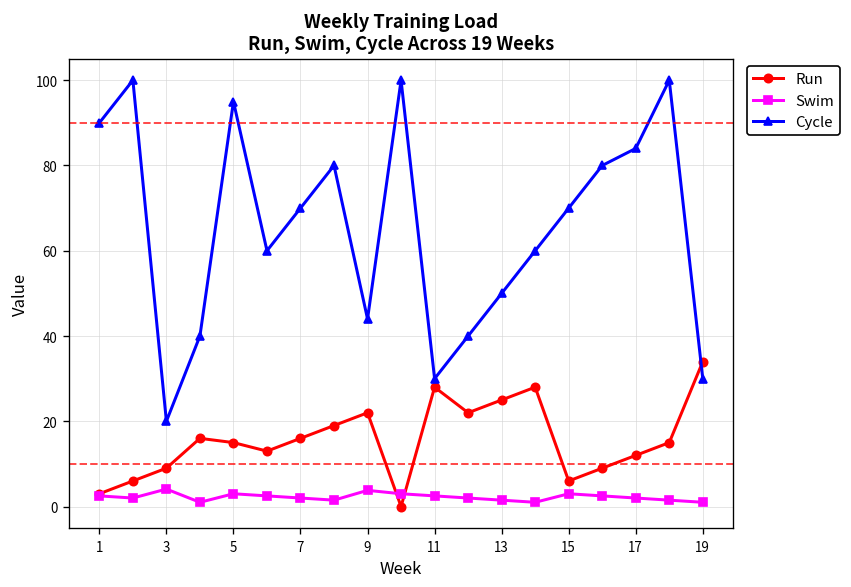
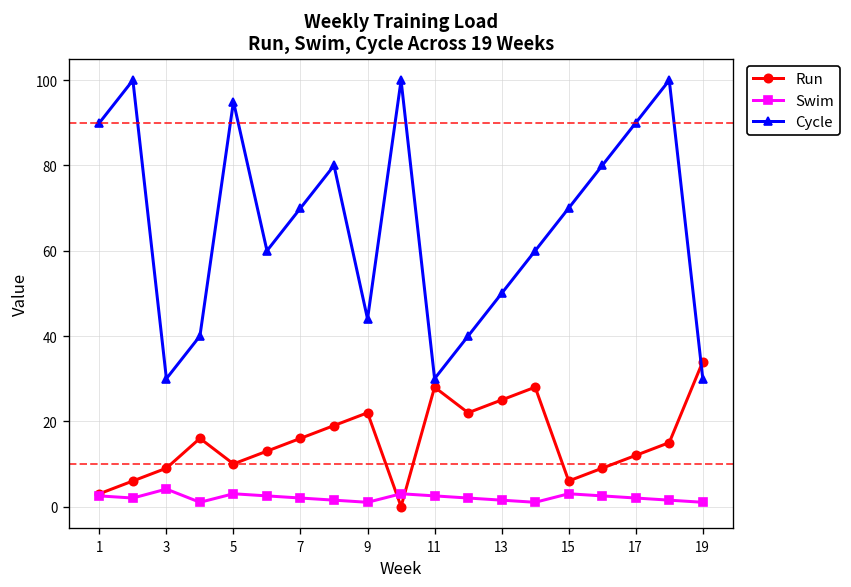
Cycle, 3: 20 -> 30
Run, 5: 15 -> 10
Swim, 9: 4 -> 1
Cycle, 17: 84 -> 90
